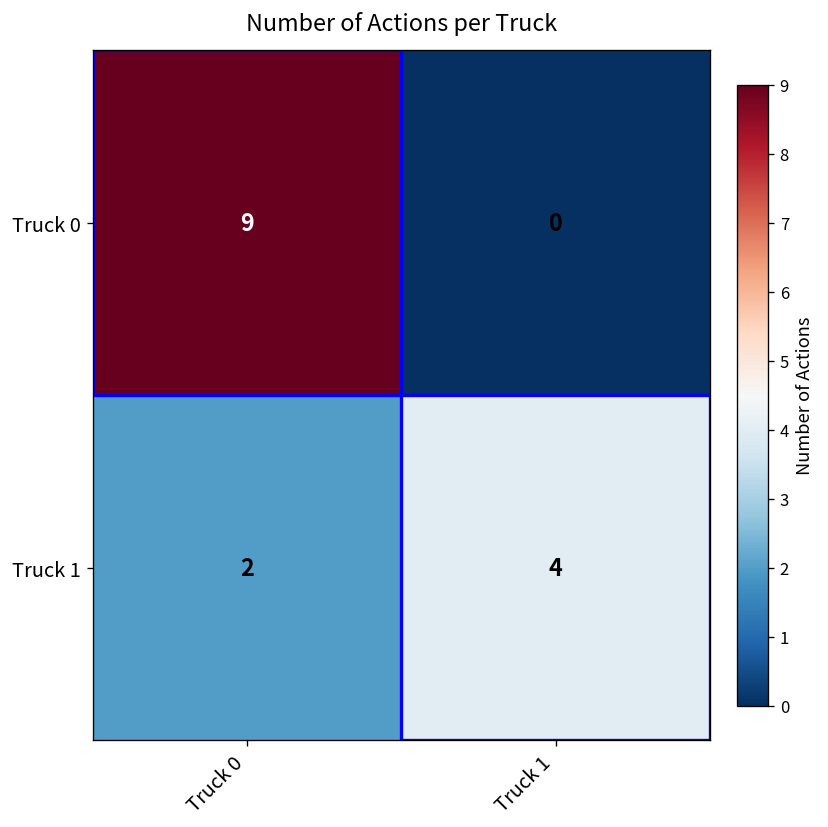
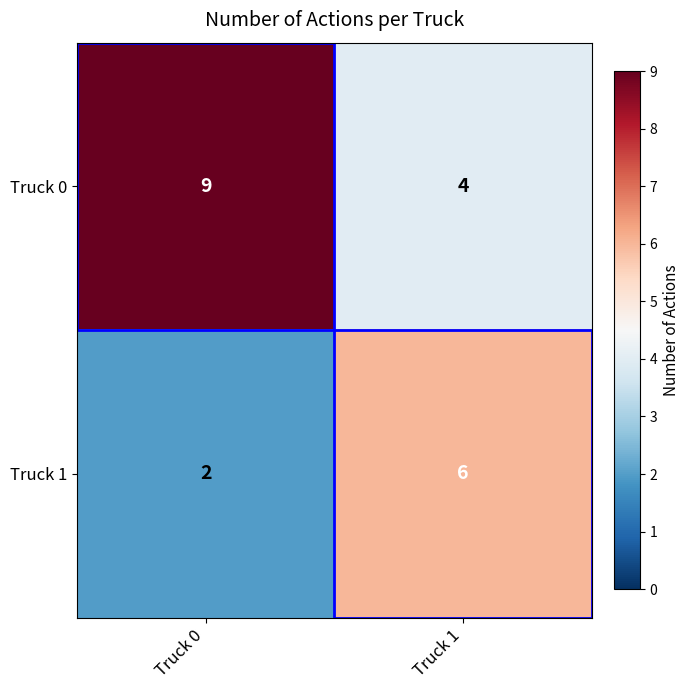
Truck 0, Truck 1: 0 -> 4
Truck 1, Truck 1: 4 -> 6
